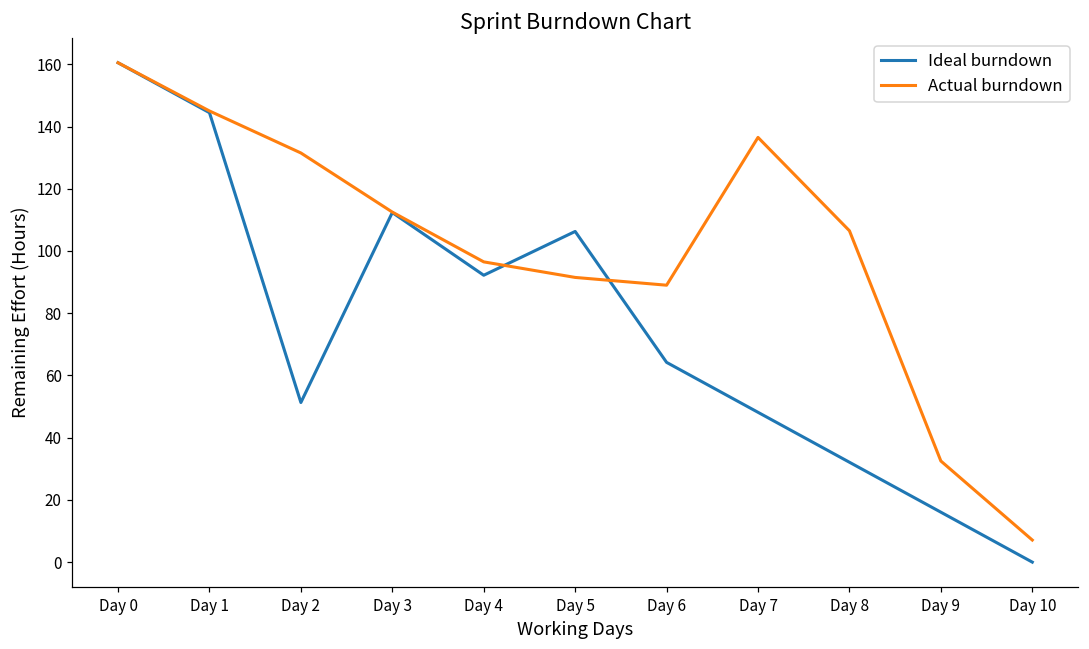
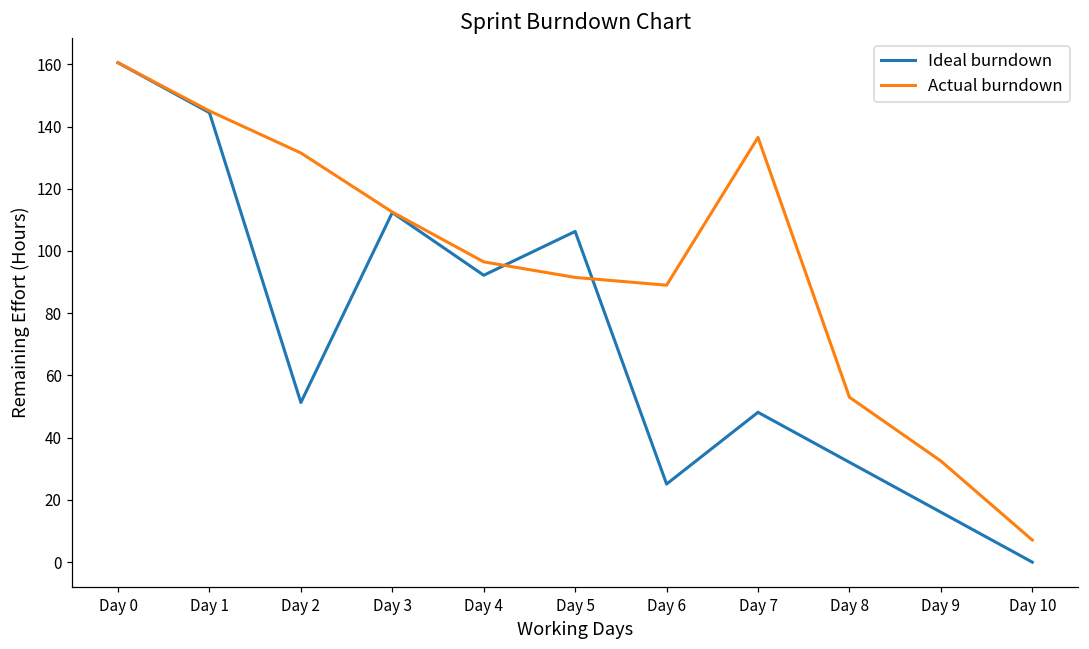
Ideal burndown, Day 6: 64 -> 25
Actual burndown, Day 8: 107 -> 53
